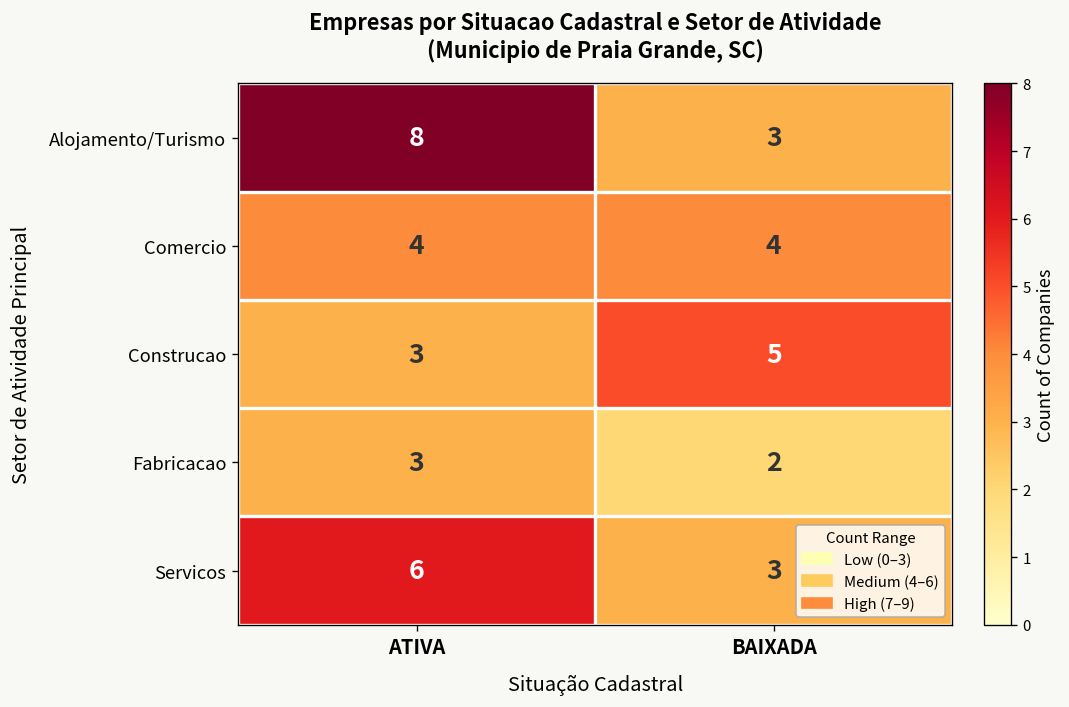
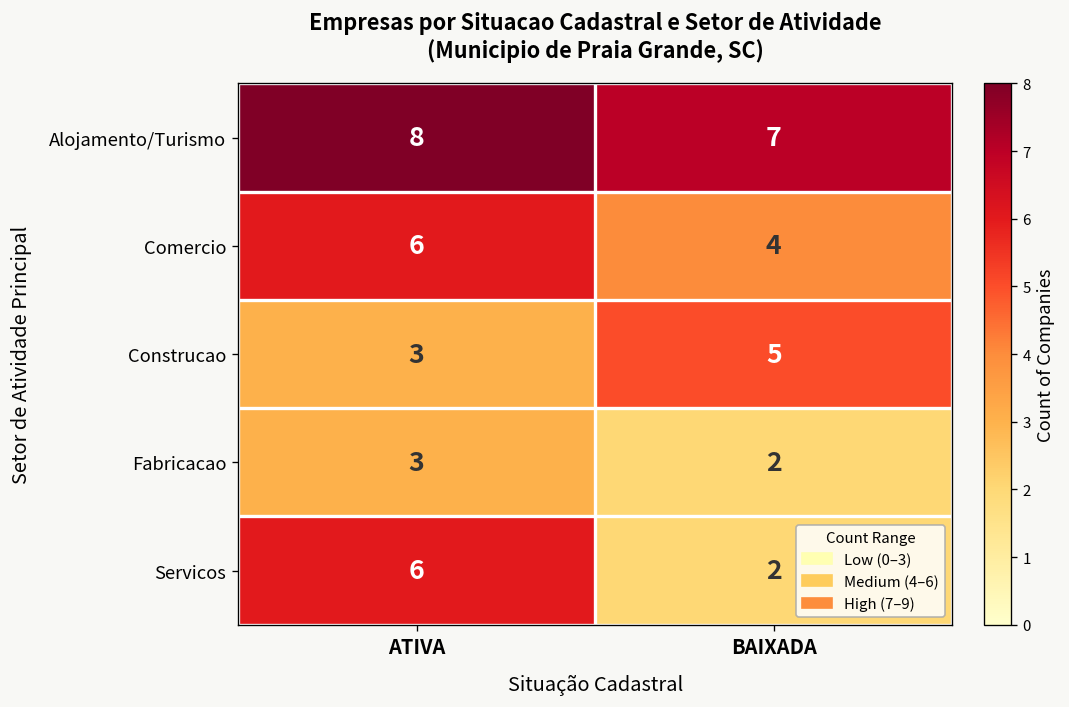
Alojamento/Turismo, BAIXADA: 3 -> 7
Comercio, ATIVA: 4 -> 6
Servicos, BAIXADA: 3 -> 2
